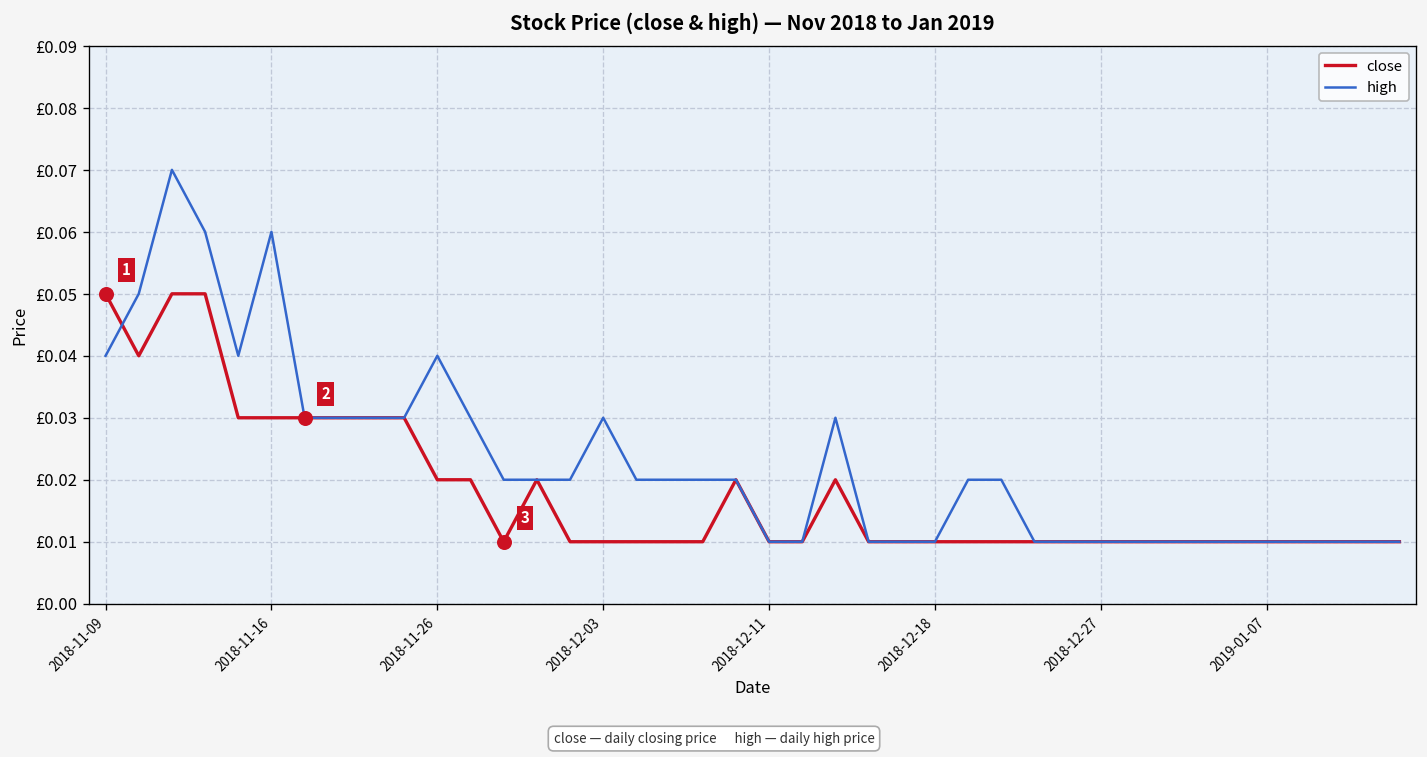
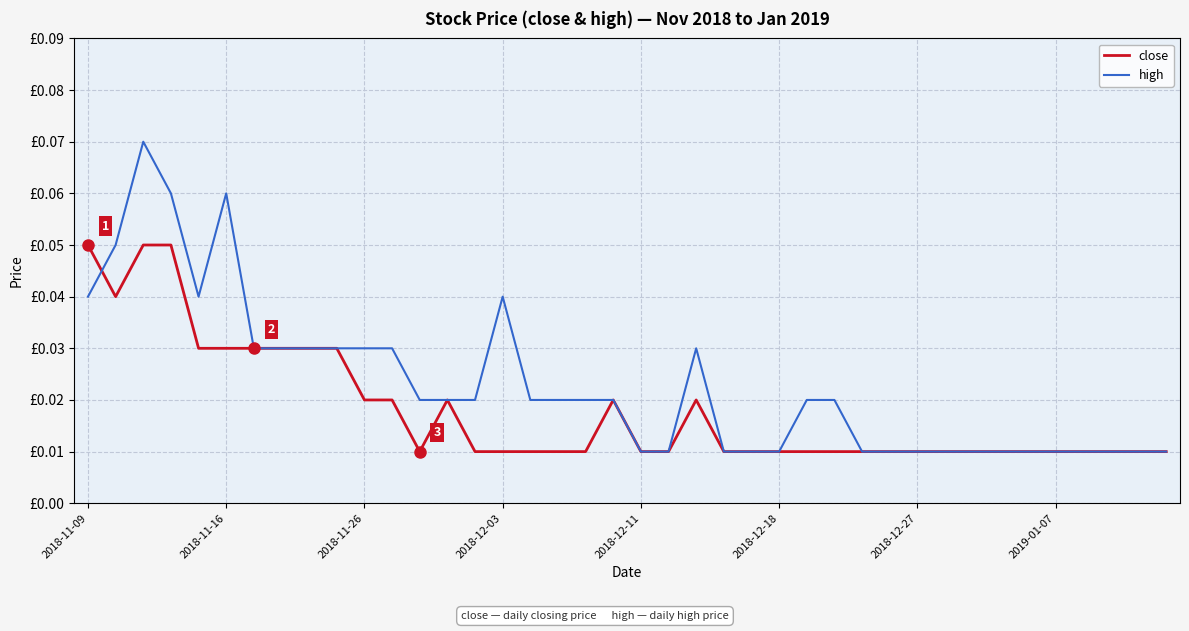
high, 2018-11-26: £0.04 -> £0.03
high, 2018-12-03: £0.03 -> £0.04
